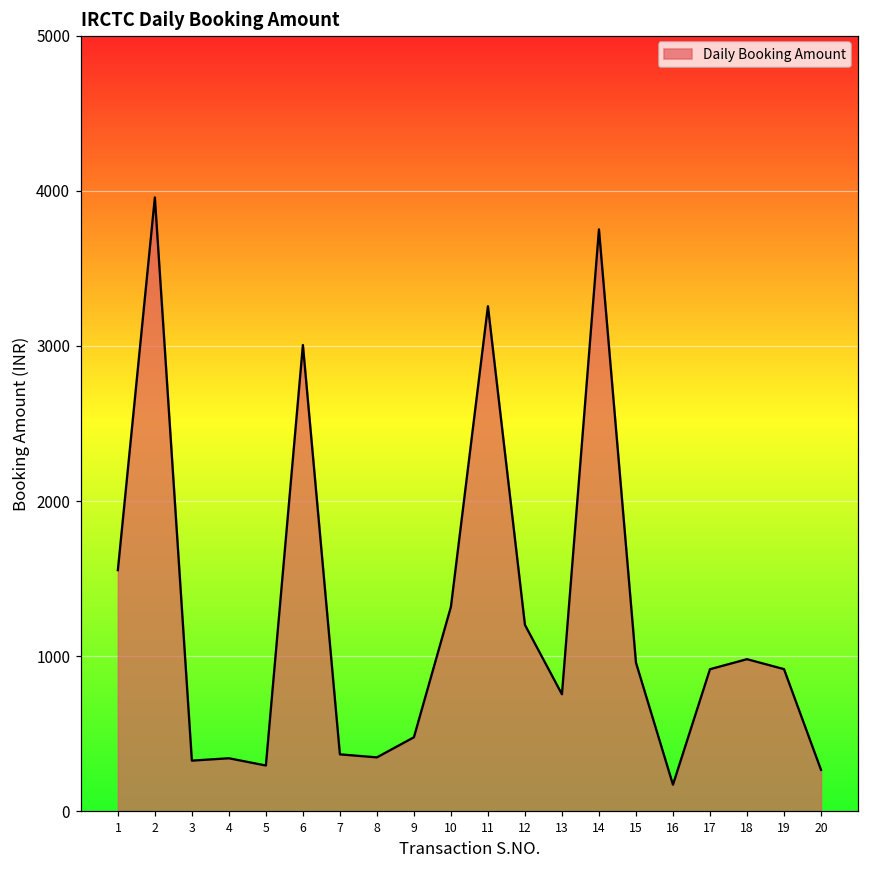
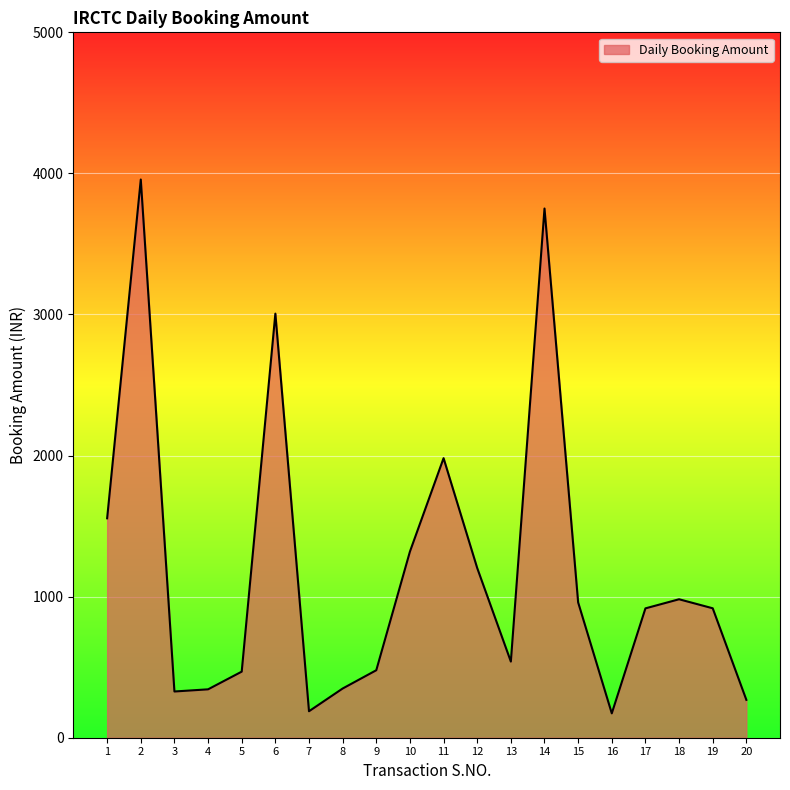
5: 300 -> 470
7: 370 -> 190
11: 3260 -> 1980
13: 760 -> 540
